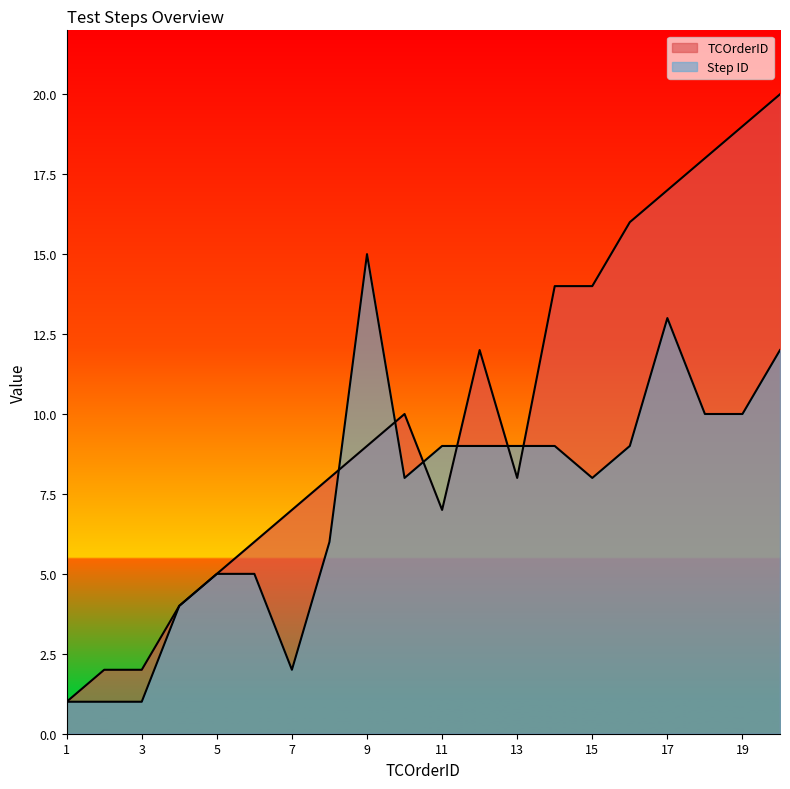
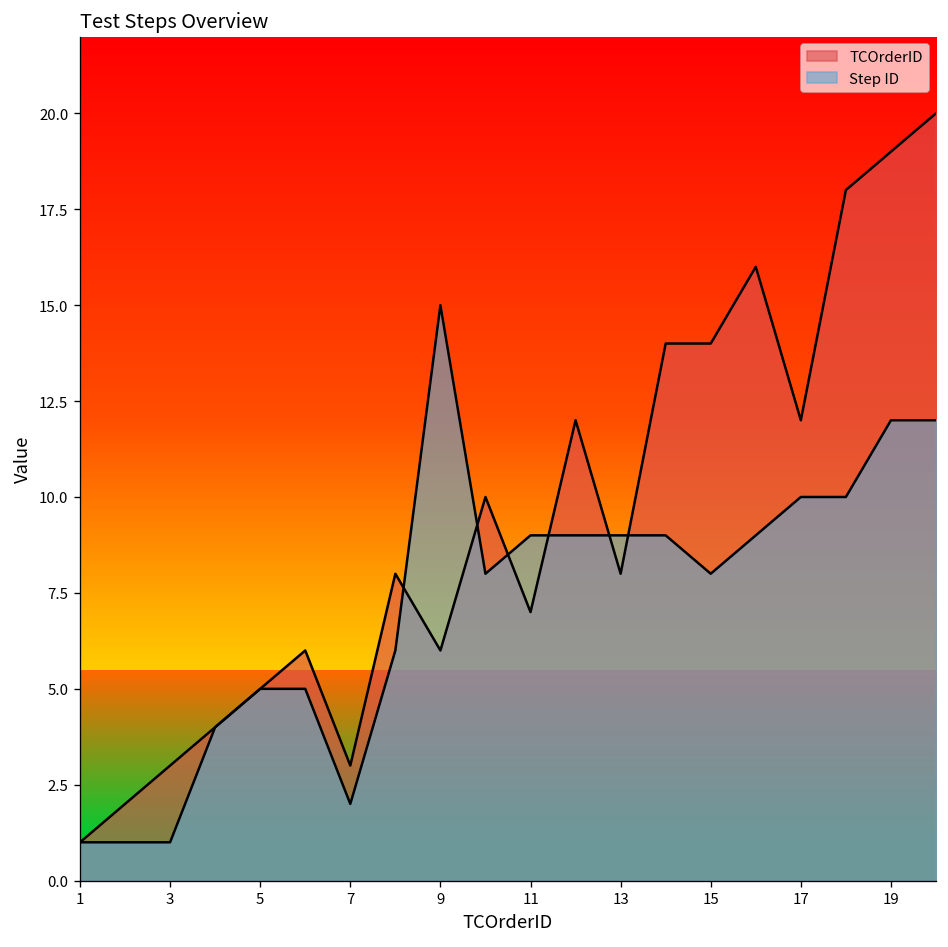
TCOrderID, 3: 2 -> 3
TCOrderID, 7: 7 -> 3
TCOrderID, 9: 9 -> 6
TCOrderID, 17: 17 -> 12
Step ID, 17: 13 -> 10
Step ID, 19: 10 -> 12
